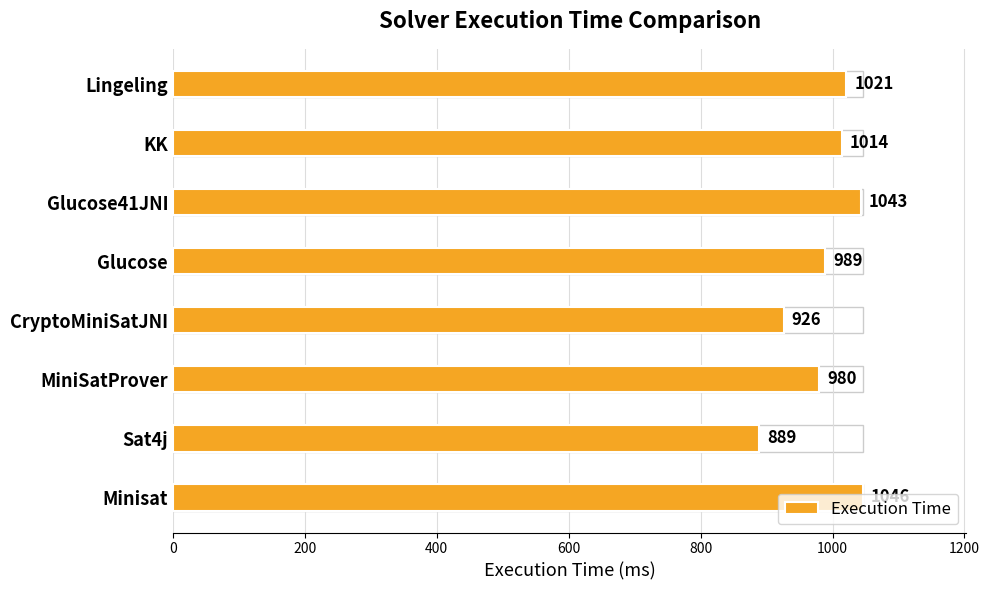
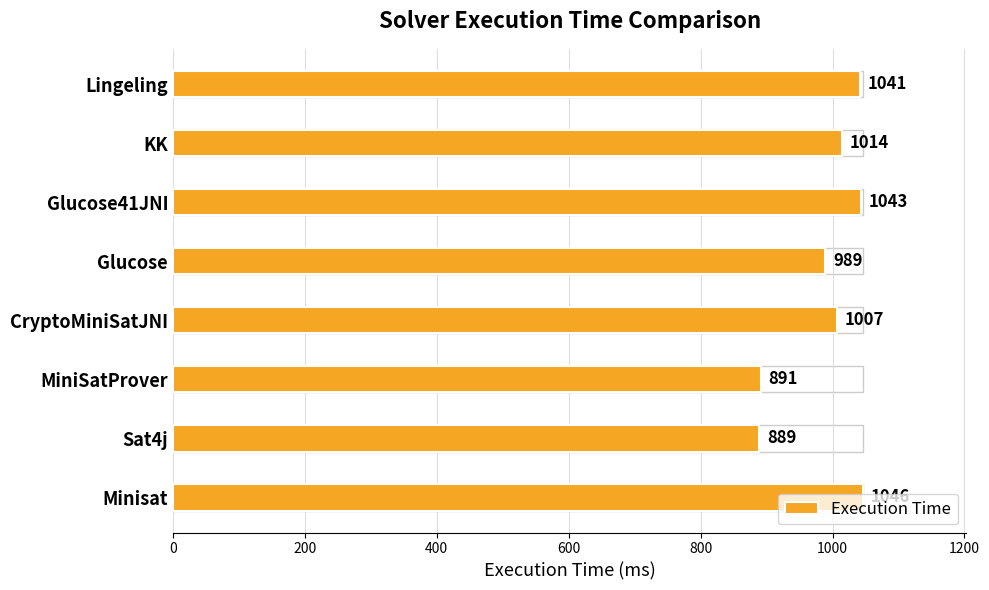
Lingeling: 1021 -> 1041
CryptoMiniSatJNI: 926 -> 1007
MiniSatProver: 980 -> 891
